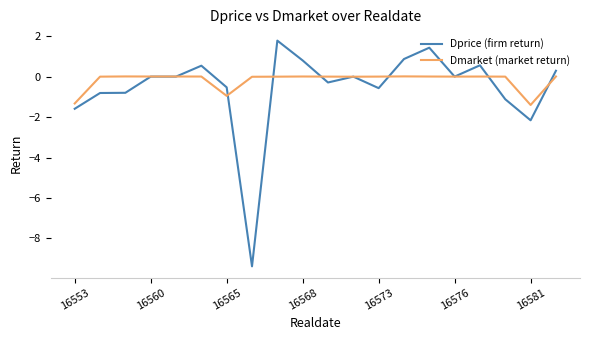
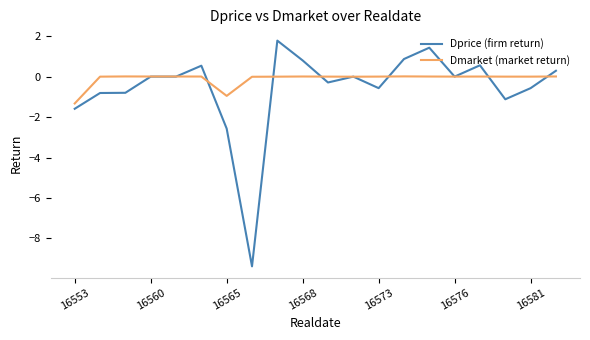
Dprice (firm return), 16565: -0.5 -> -2.6
Dprice (firm return), 16581: -2.2 -> -0.6
Dmarket (market return), 16581: -1.4 -> 0.0
